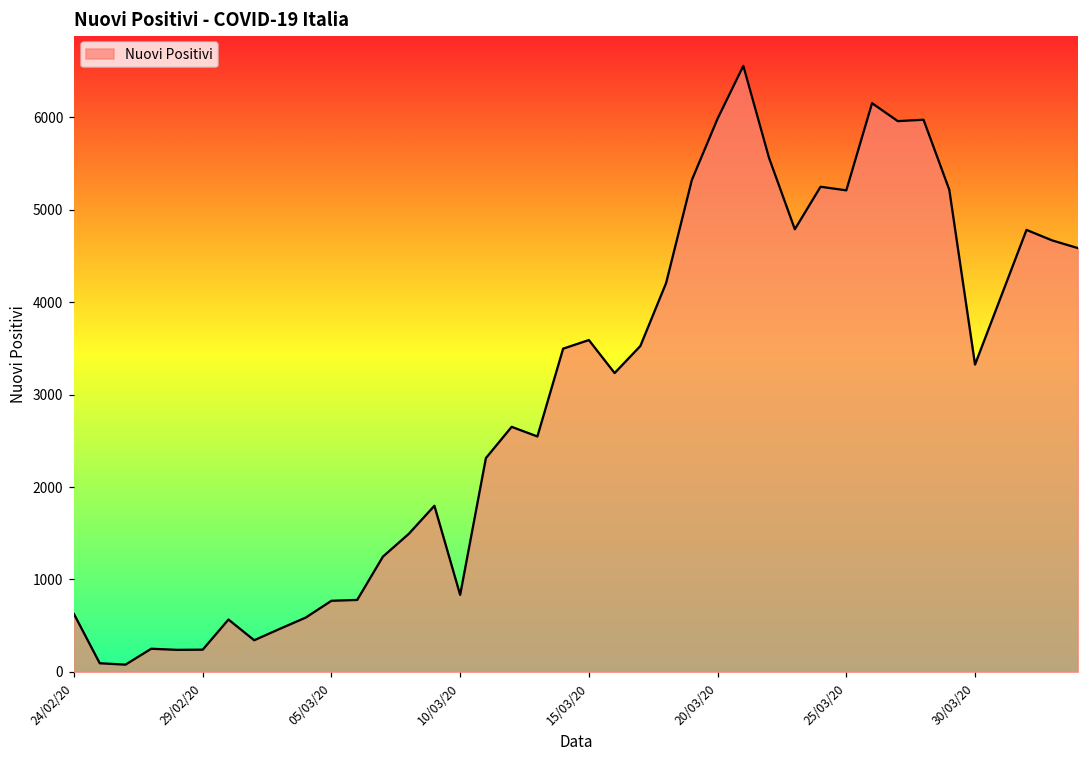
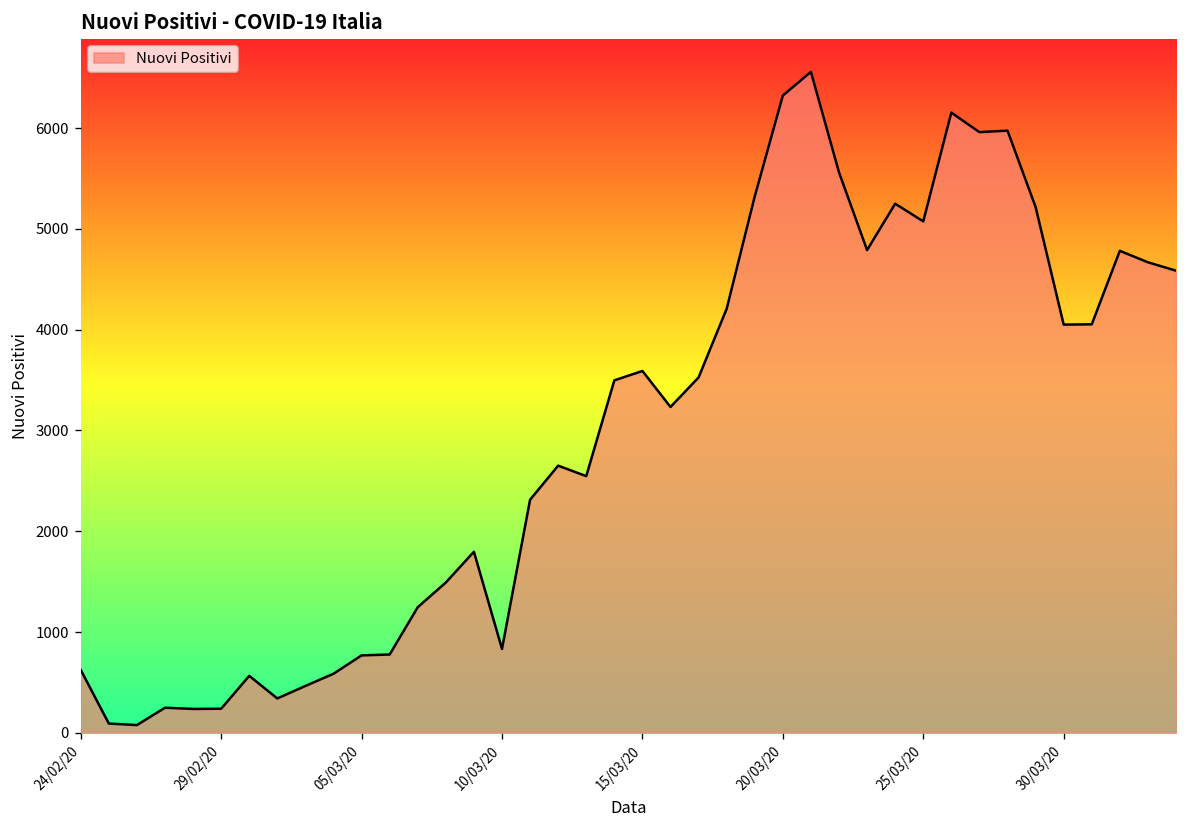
20/03/20: 6000 -> 6300
25/03/20: 5200 -> 5100
30/03/20: 3300 -> 4100
